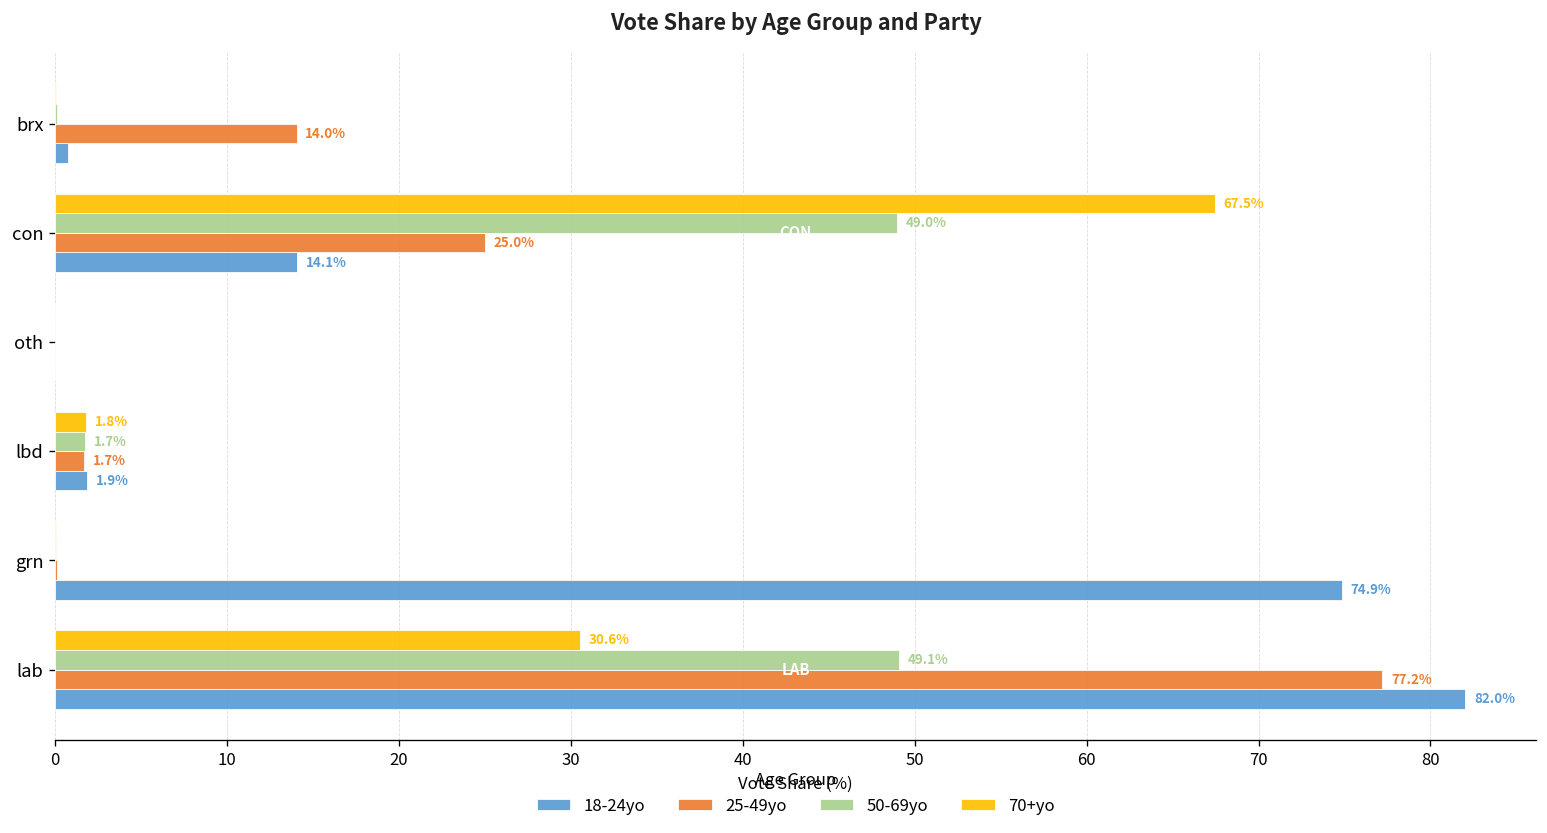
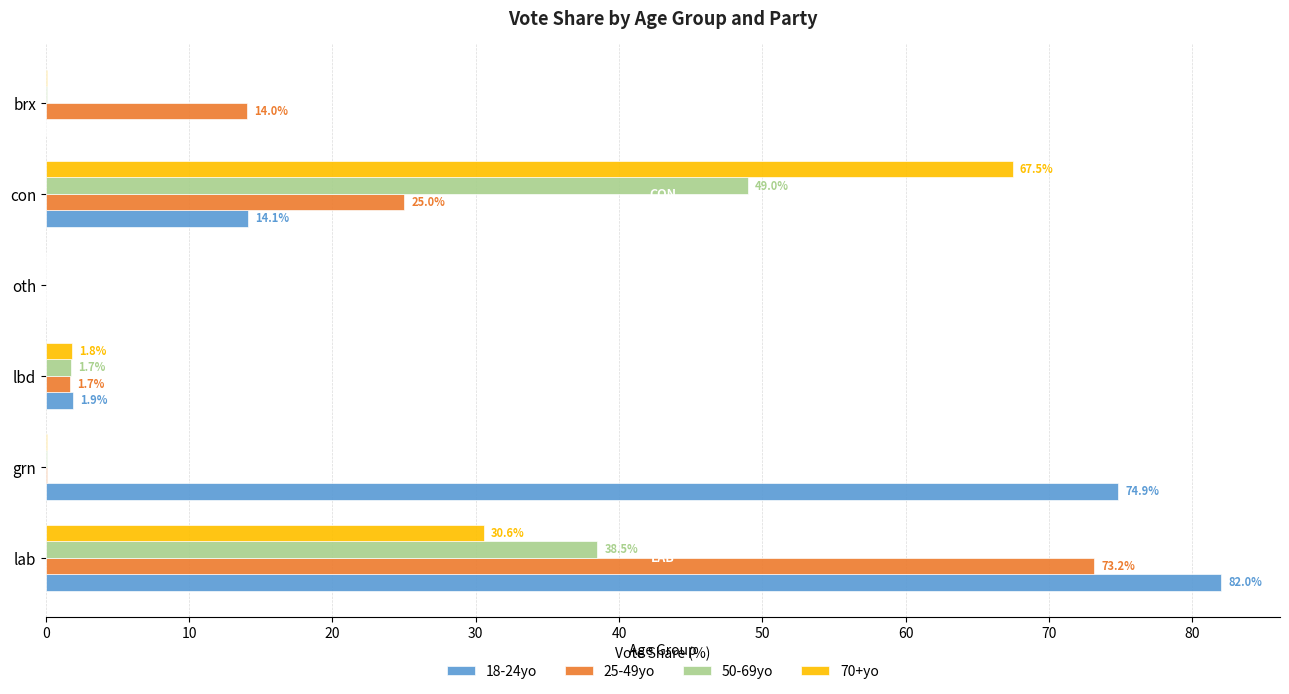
18-24yo, brx: 0.7 -> 0.0
50-69yo, lab: 49.1% -> 38.5%
25-49yo, lab: 77.2% -> 73.2%
